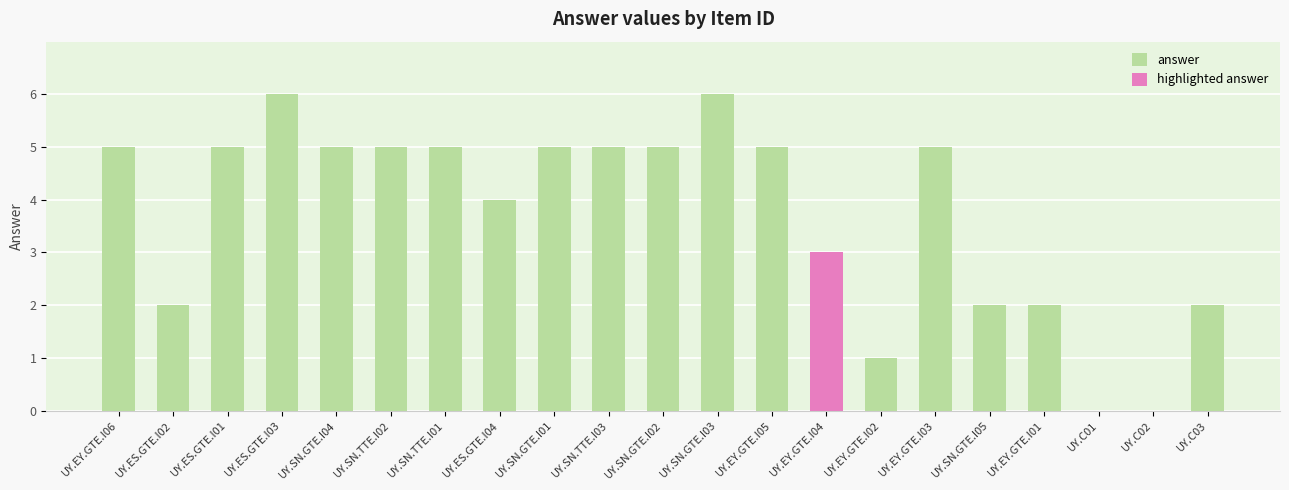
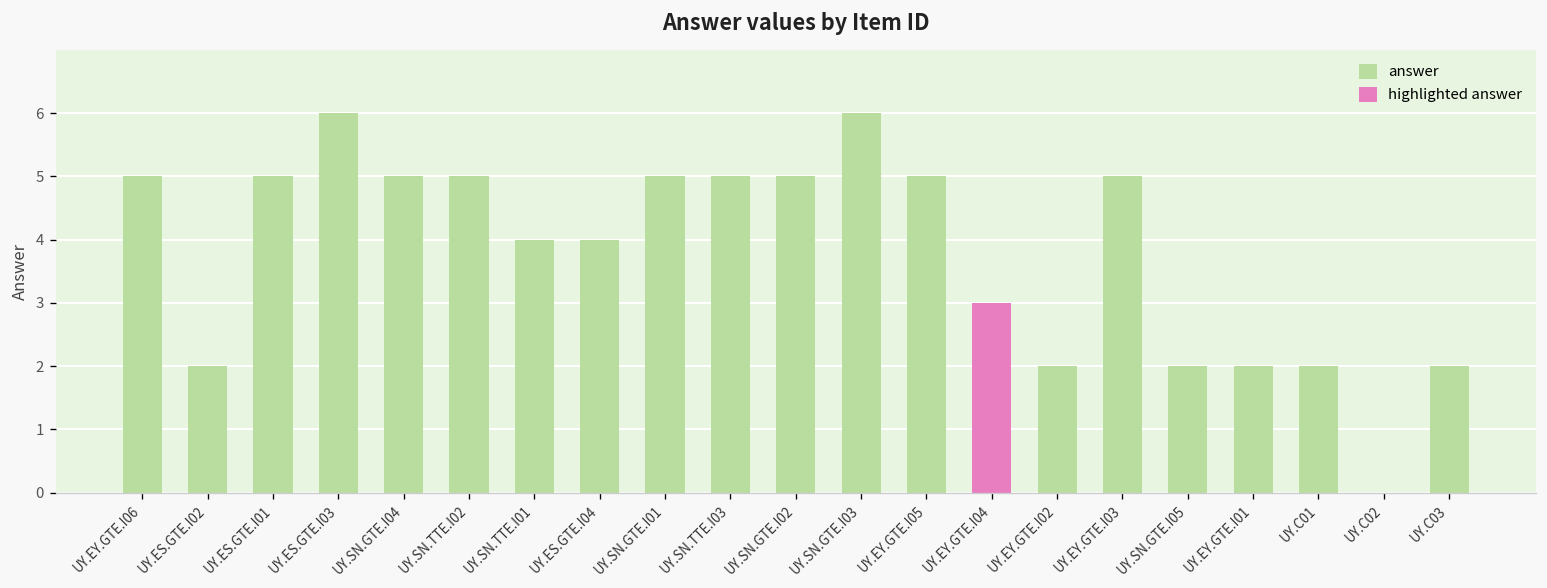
UY.SN.TTE.I01: 5 -> 4
UY.EY.GTE.I02: 1 -> 2
UY.C01: 0 -> 2
